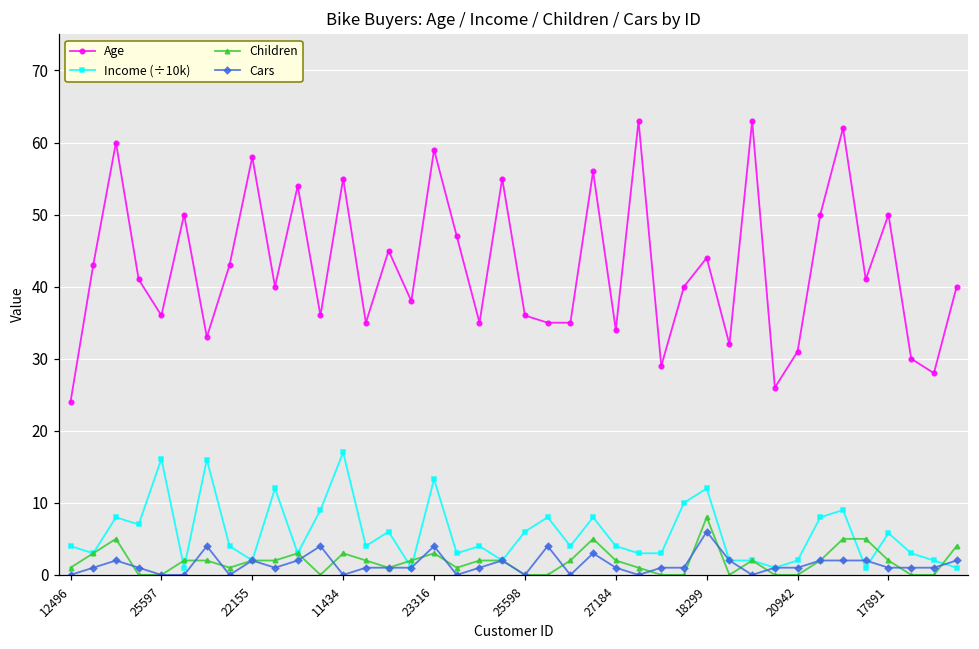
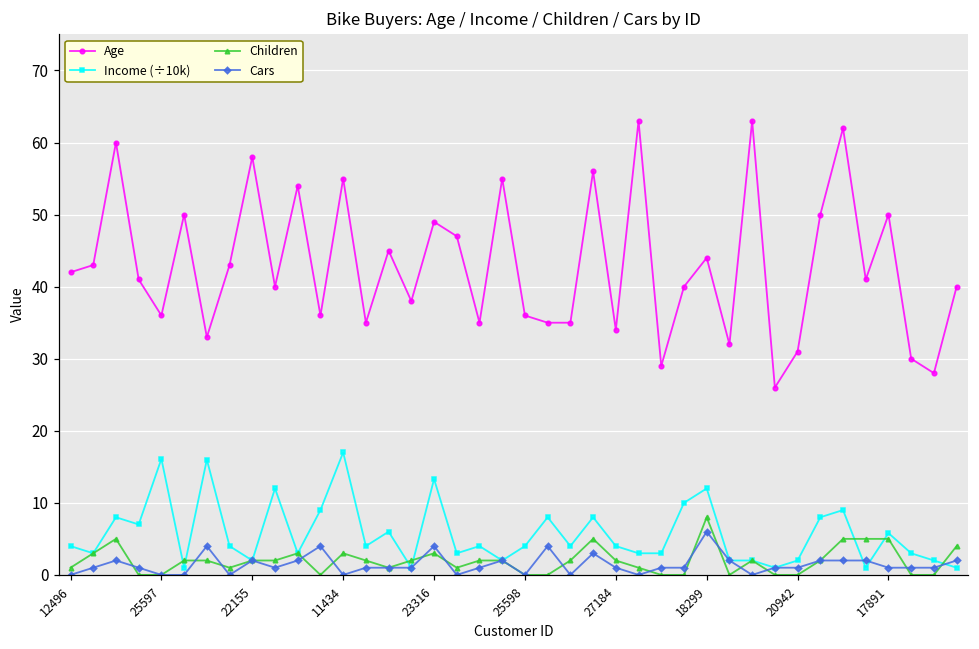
Age, 12496: 24 -> 42
Age, 23316: 59 -> 49
Income (÷10k), 25598: 6 -> 4
Children, 17891: 2 -> 5
